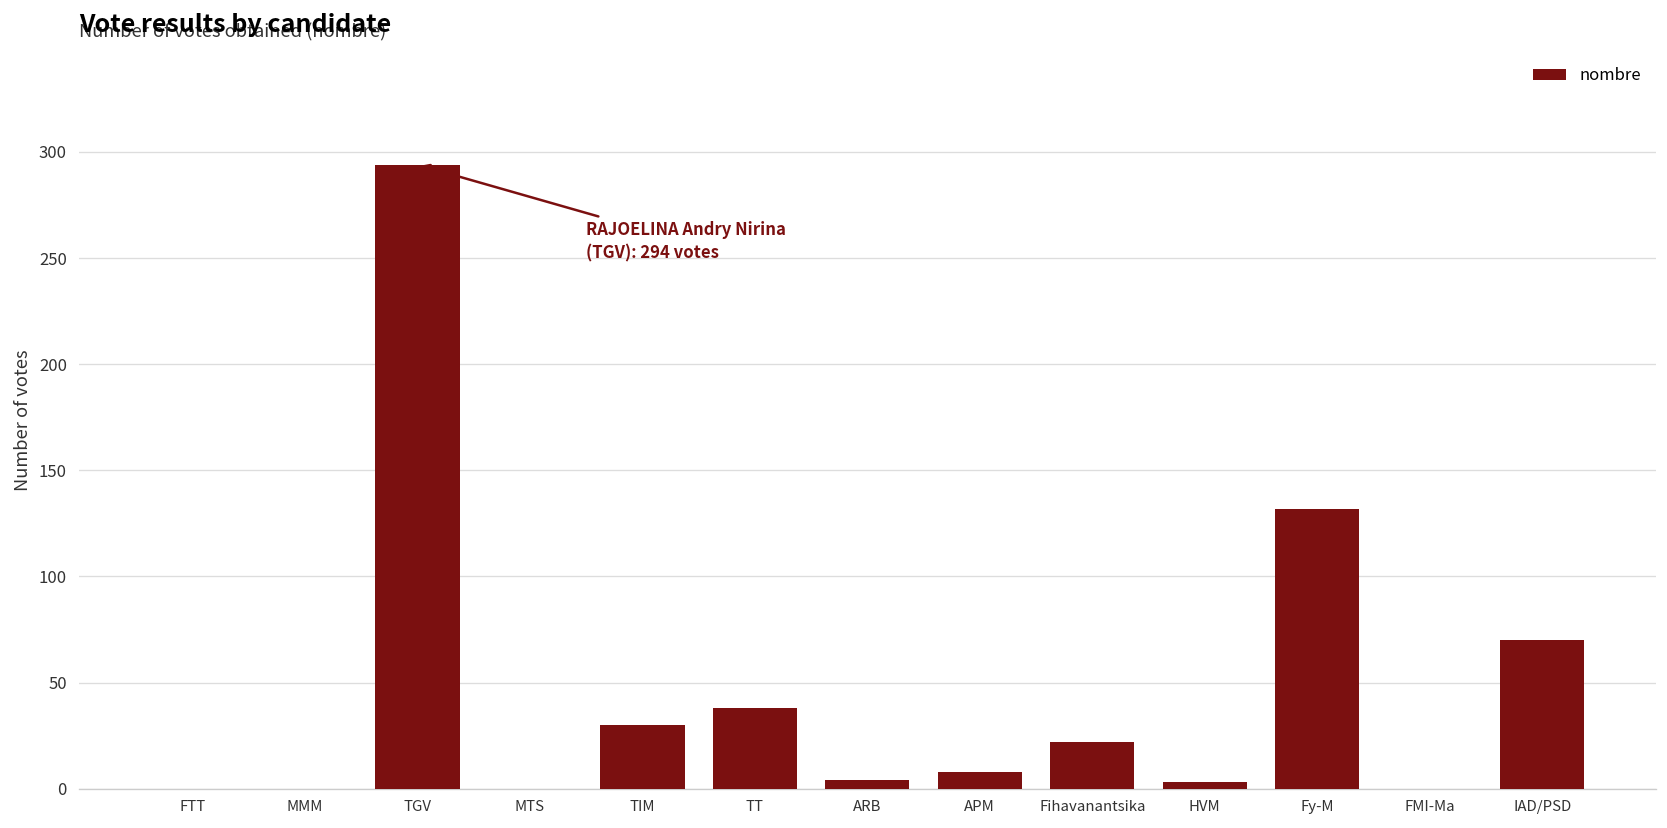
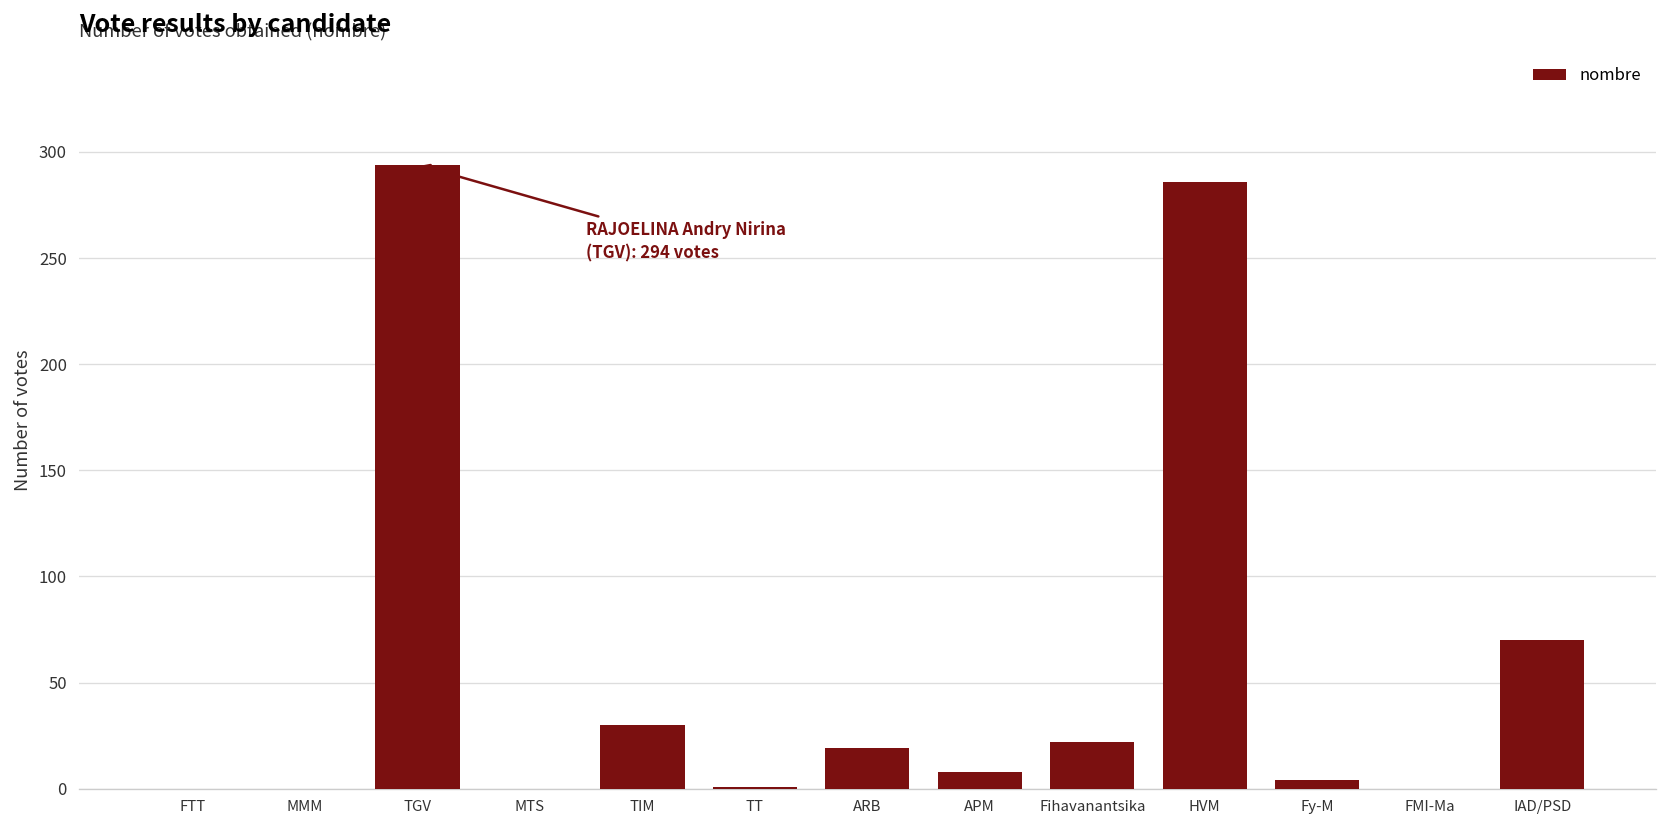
TT: 38 -> 1
ARB: 4 -> 19
HVM: 3 -> 286
Fy-M: 132 -> 4
